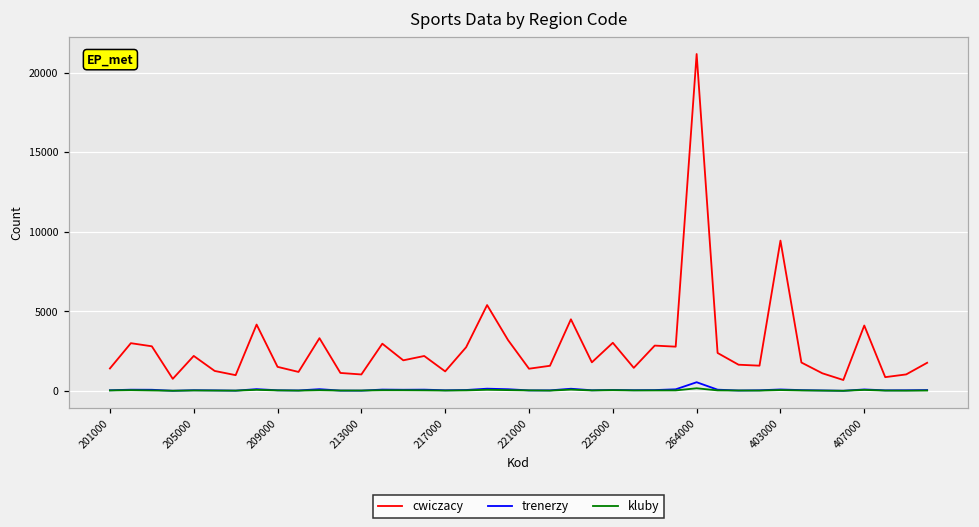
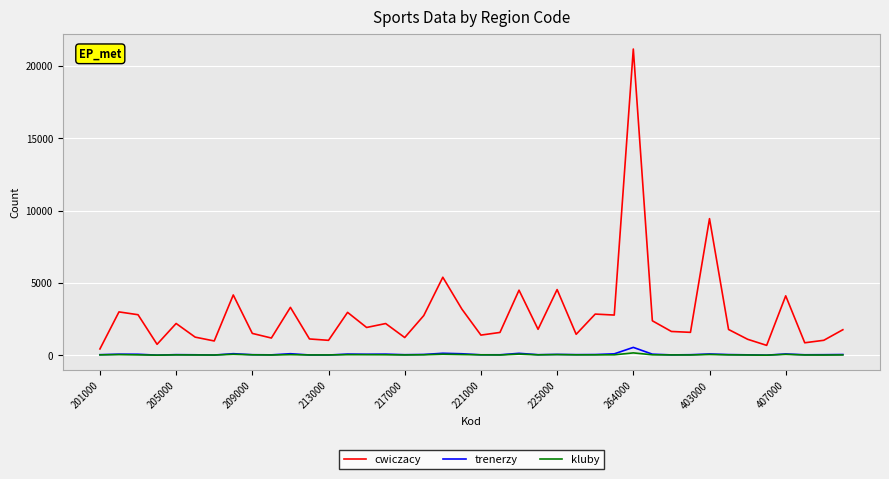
cwiczacy, 201000: 1400 -> 400
cwiczacy, 225000: 3000 -> 4500
